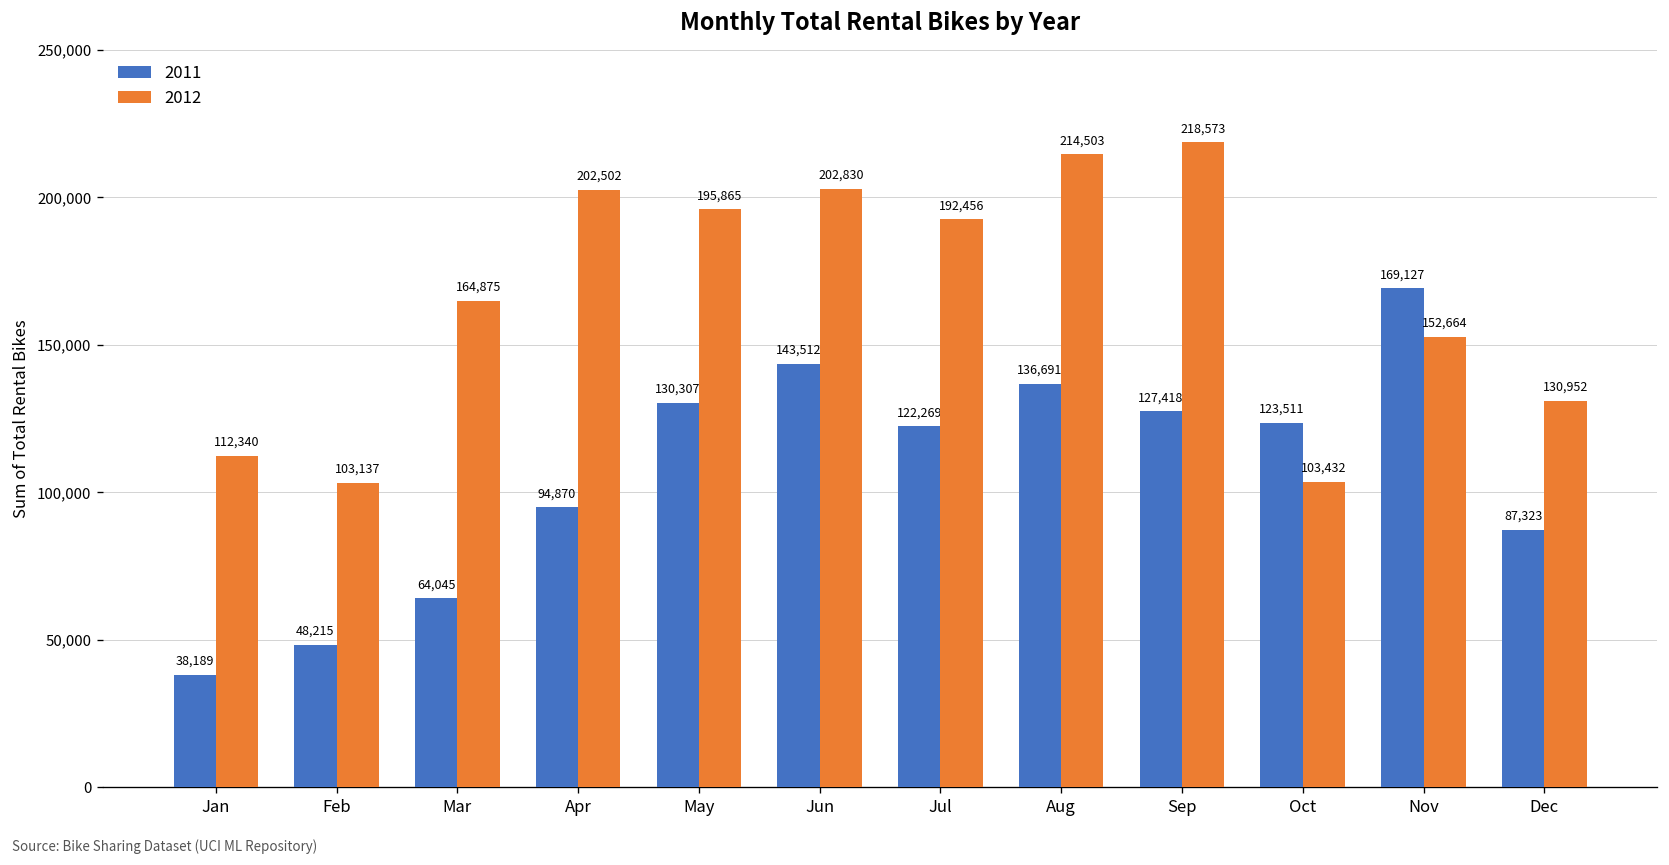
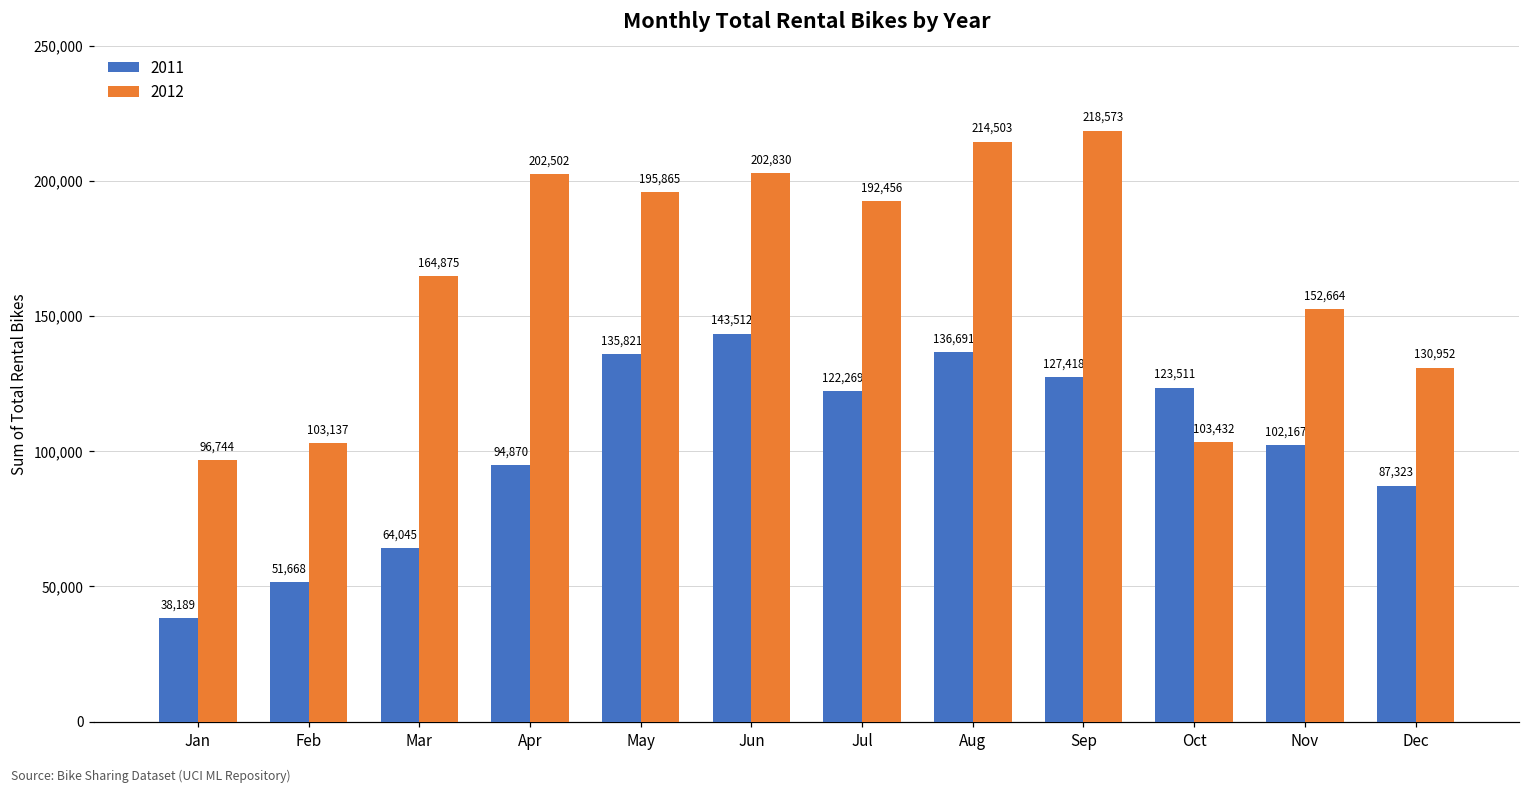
2012, Jan: 112,340 -> 96,744
2011, Feb: 48,215 -> 51,668
2011, May: 130,307 -> 135,821
2011, Nov: 169,127 -> 102,167
